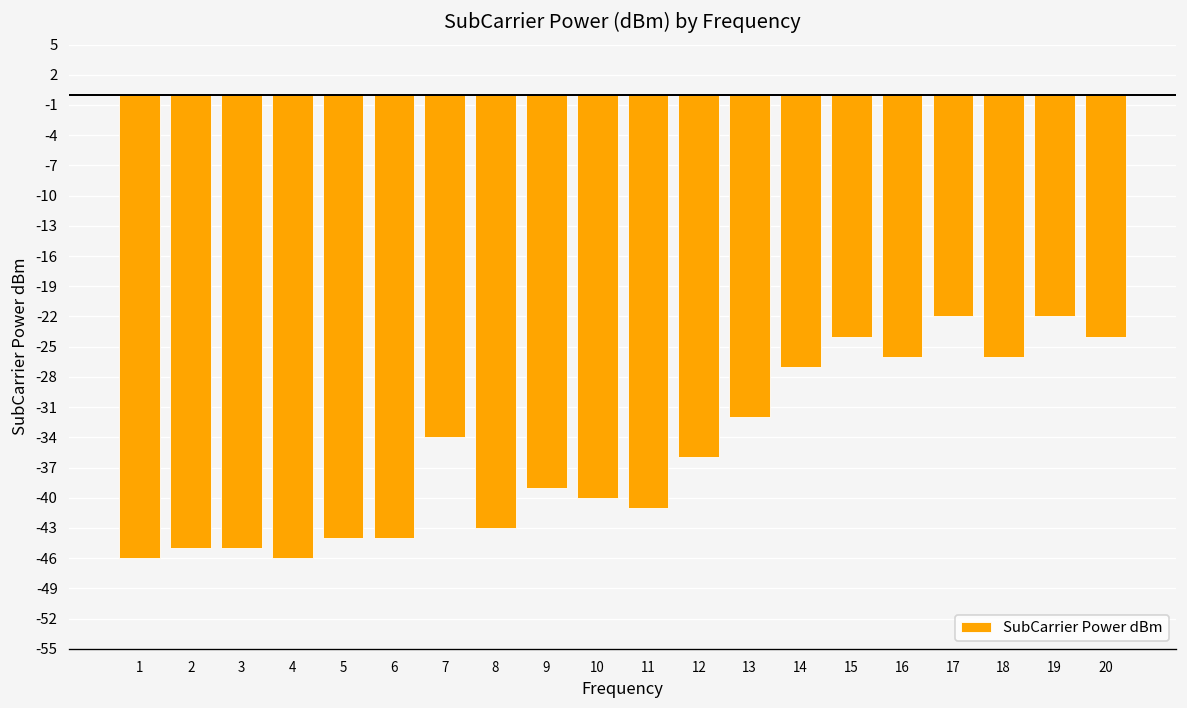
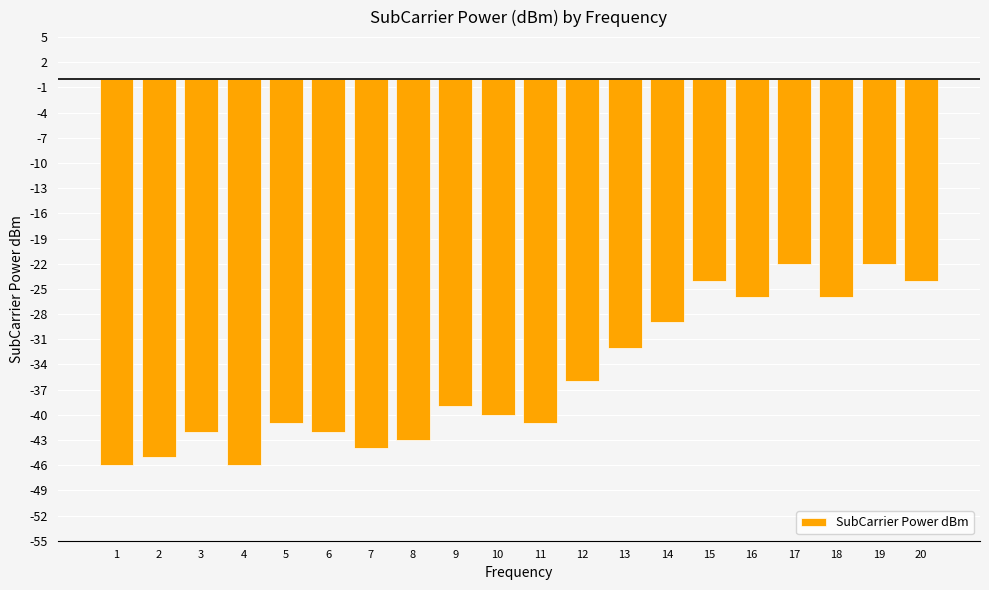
3: -45 -> -42
5: -44 -> -41
6: -44 -> -42
7: -34 -> -44
14: -27 -> -29
